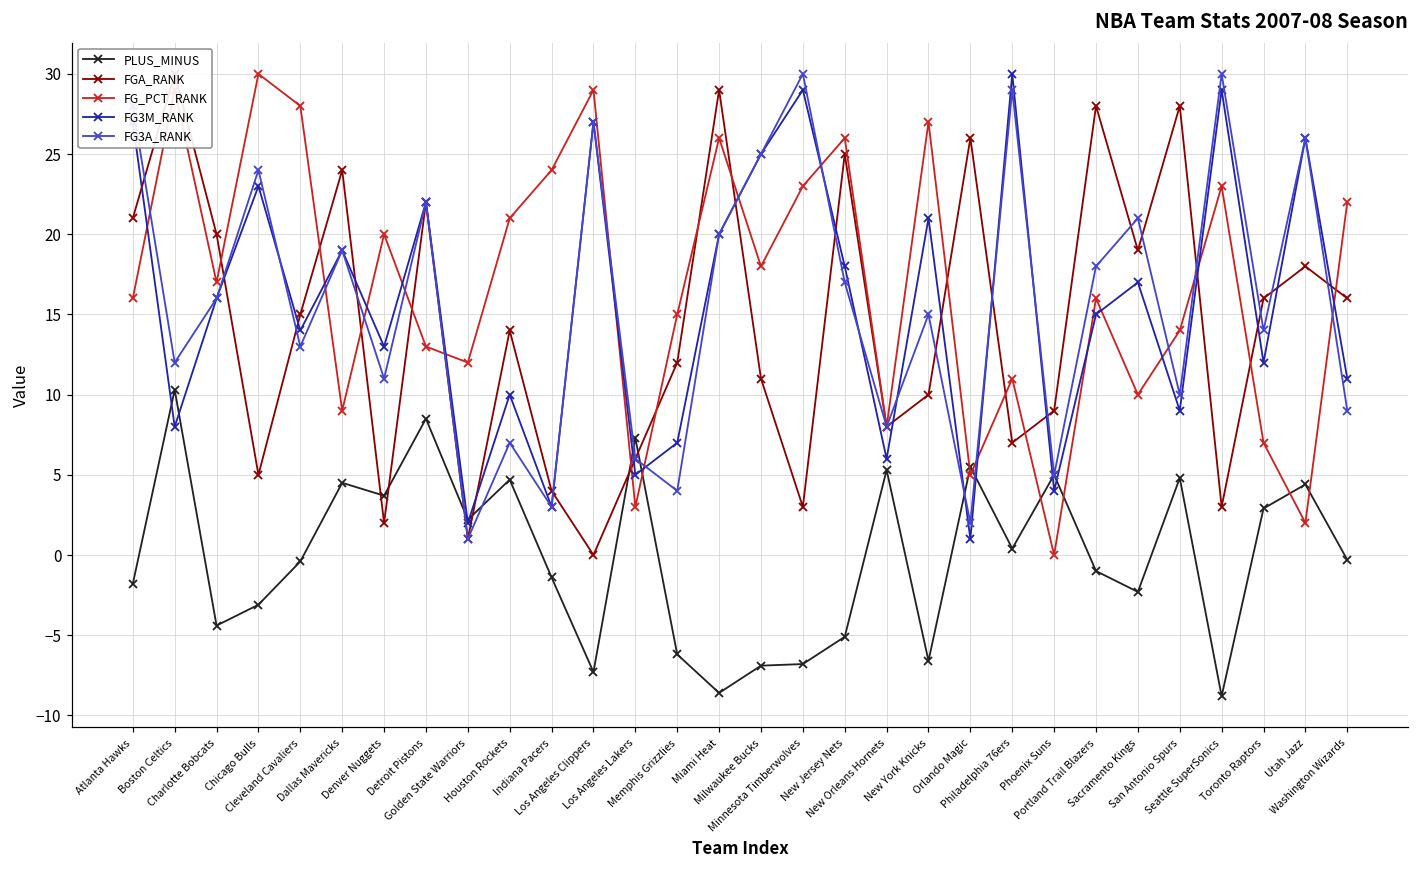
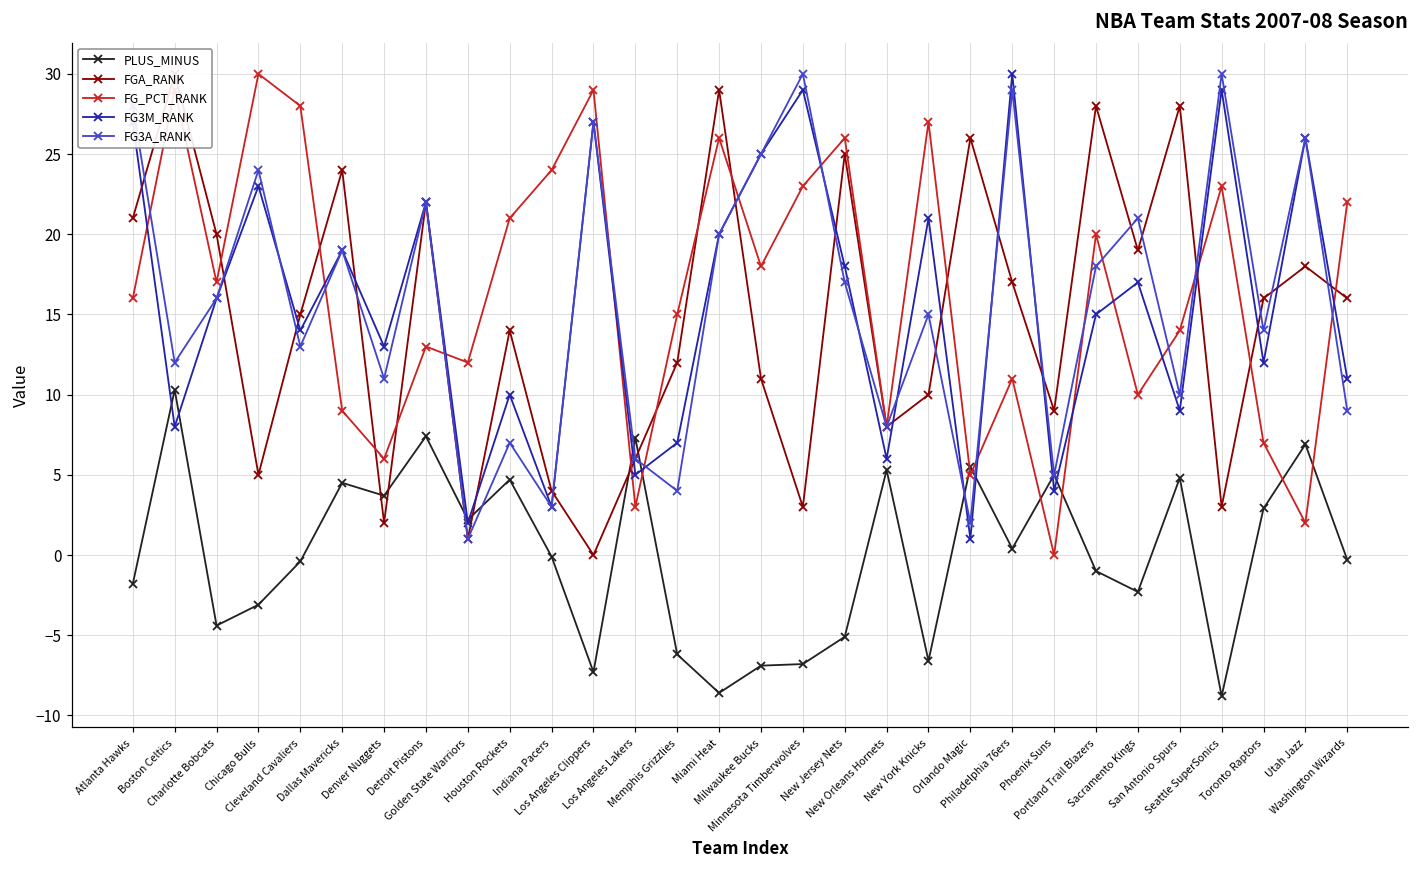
FG_PCT_RANK, Denver Nuggets: 20 -> 6
PLUS_MINUS, Detroit Pistons: 8.5 -> 7.4
PLUS_MINUS, Indiana Pacers: -1.4 -> -0.1
FGA_RANK, Philadelphia 76ers: 7 -> 17
FG_PCT_RANK, Portland Trail Blazers: 16 -> 20
PLUS_MINUS, Utah Jazz: 4.4 -> 6.9
